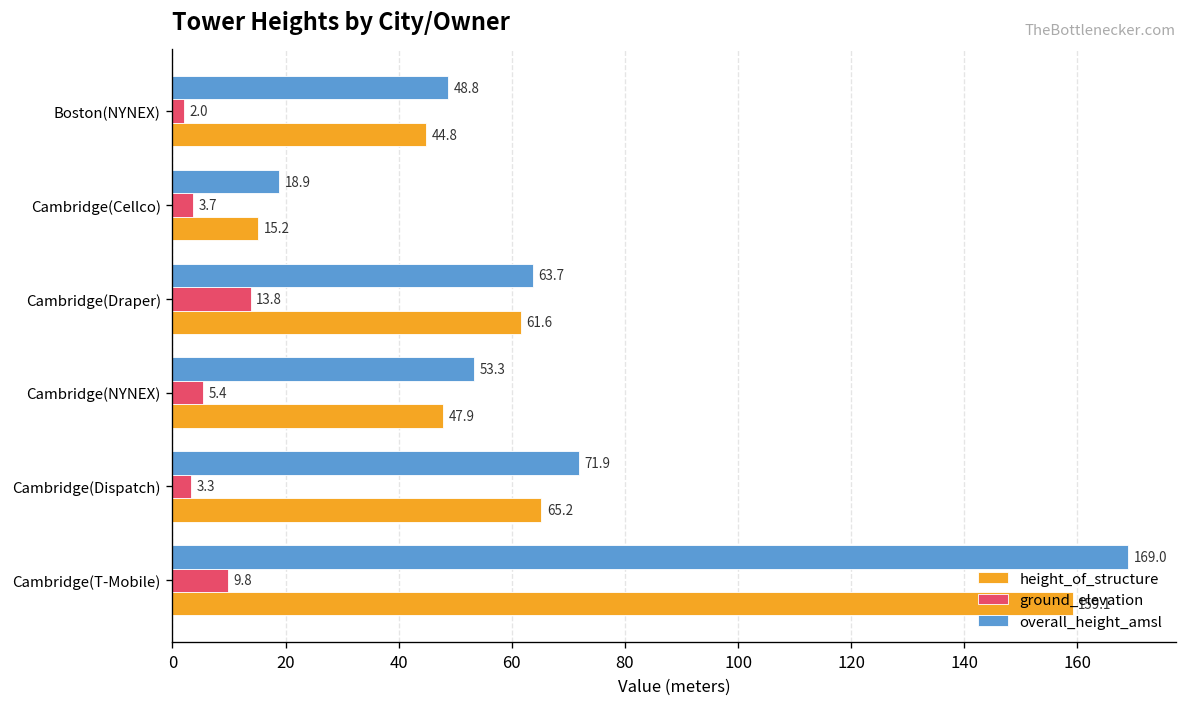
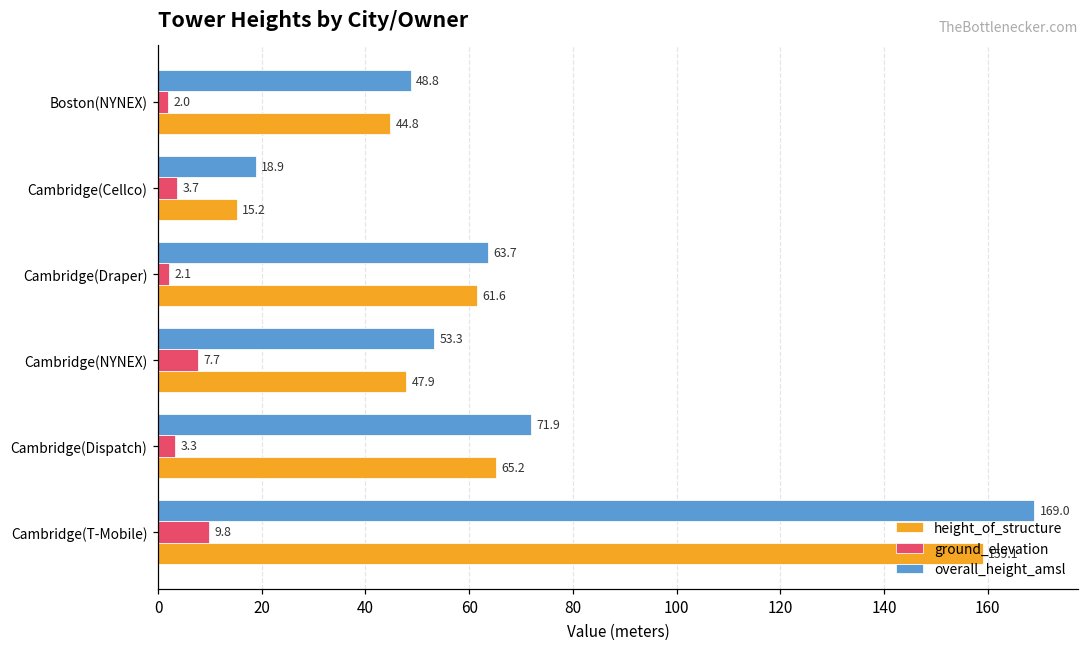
ground_elevation, Cambridge(Draper): 13.8 -> 2.1
ground_elevation, Cambridge(NYNEX): 5.4 -> 7.7
